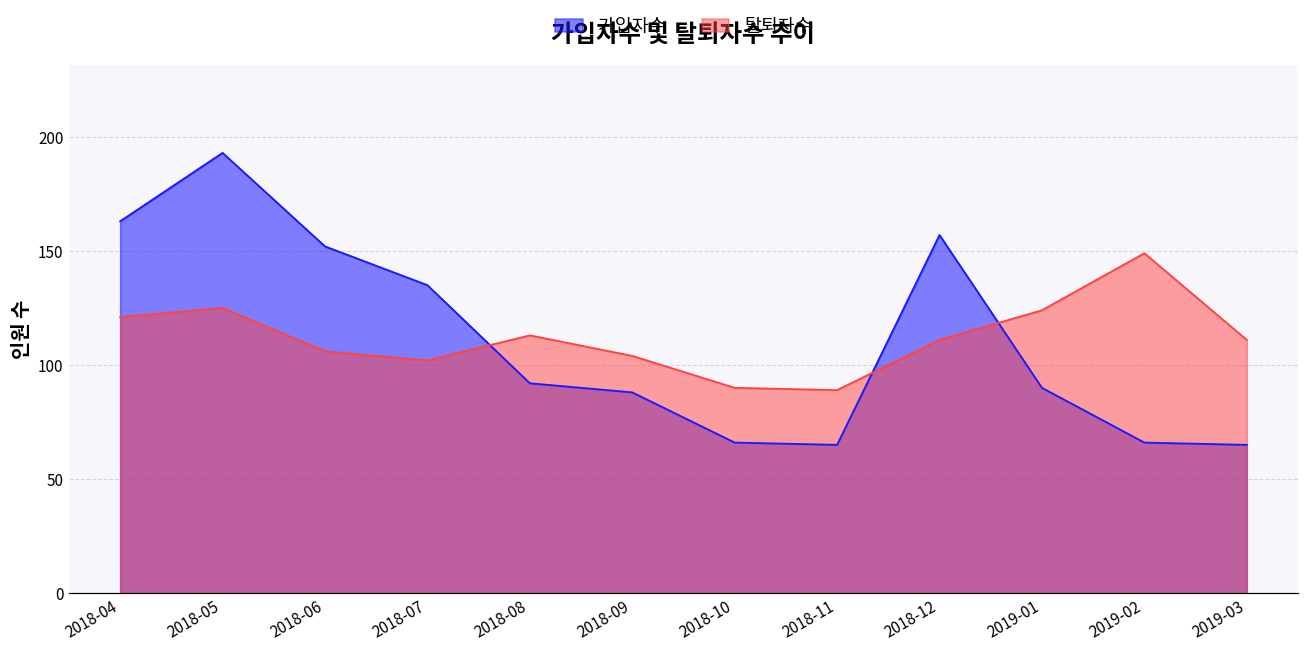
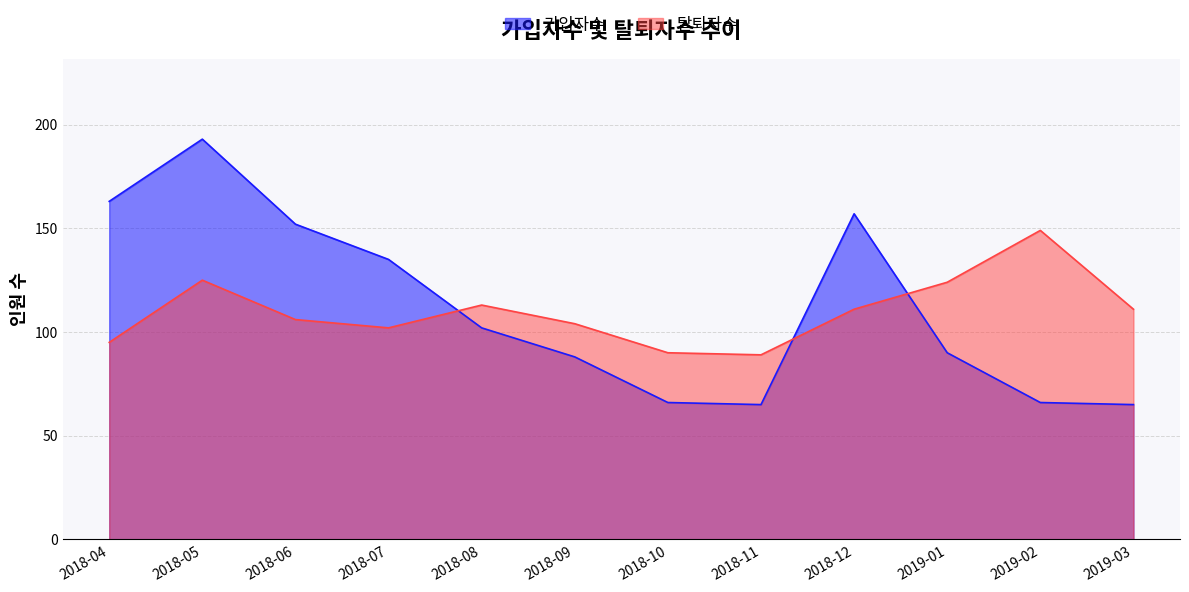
탈퇴자수, 2018-04: 121 -> 95
가입자수, 2018-08: 92 -> 102
